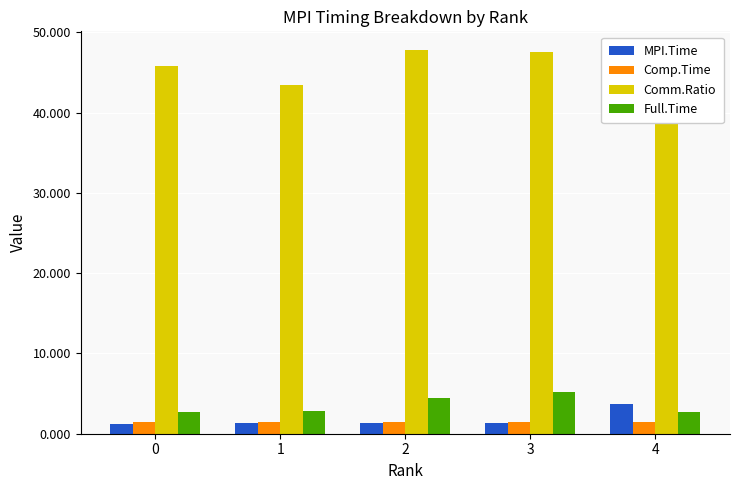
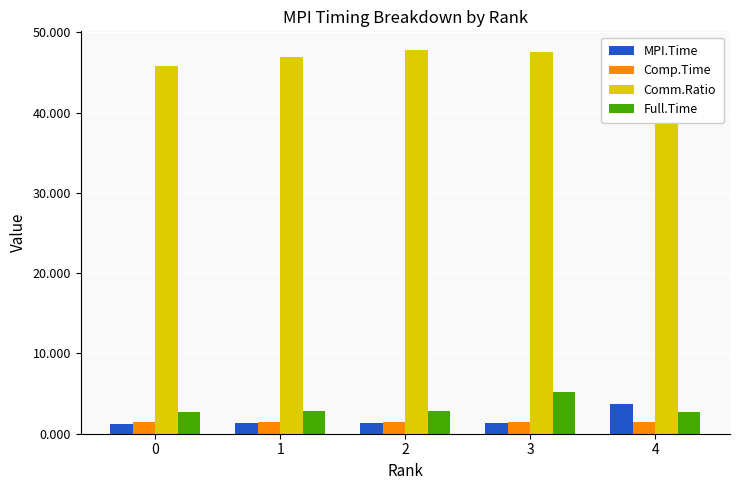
Comm.Ratio, 1: 43 -> 47
Full.Time, 2: 5 -> 3
